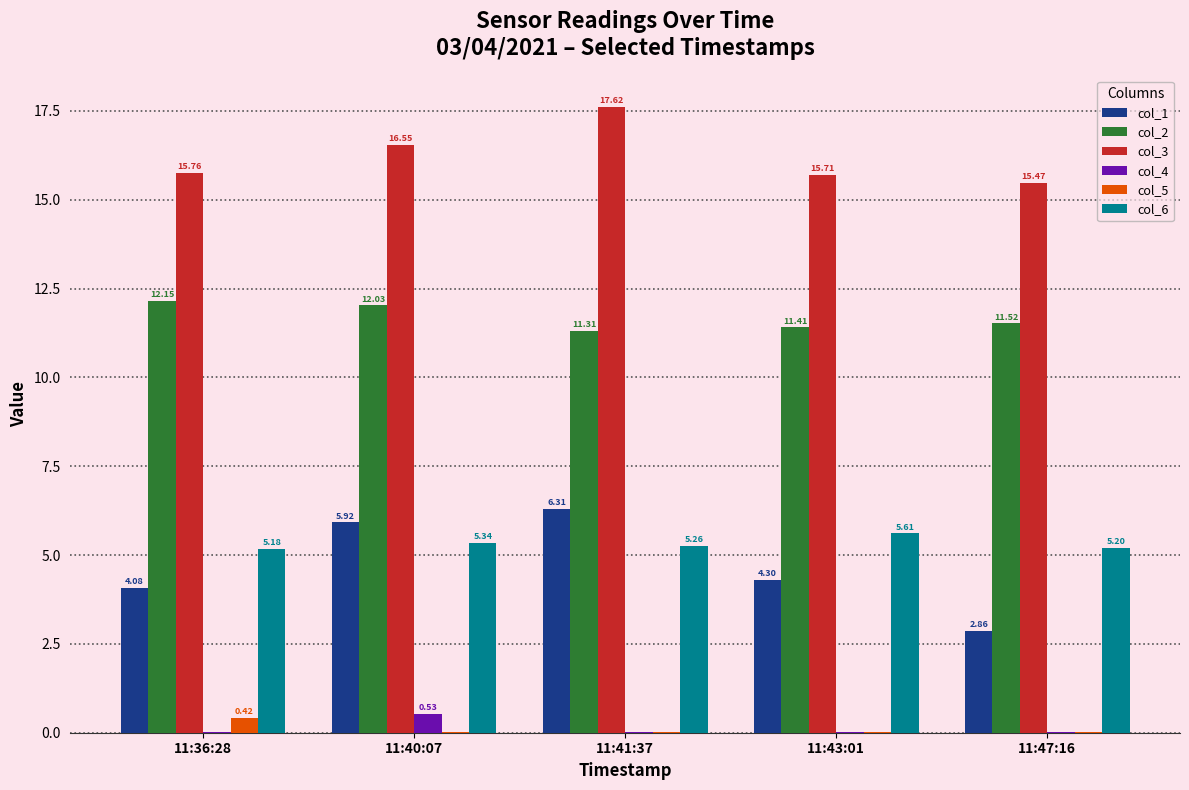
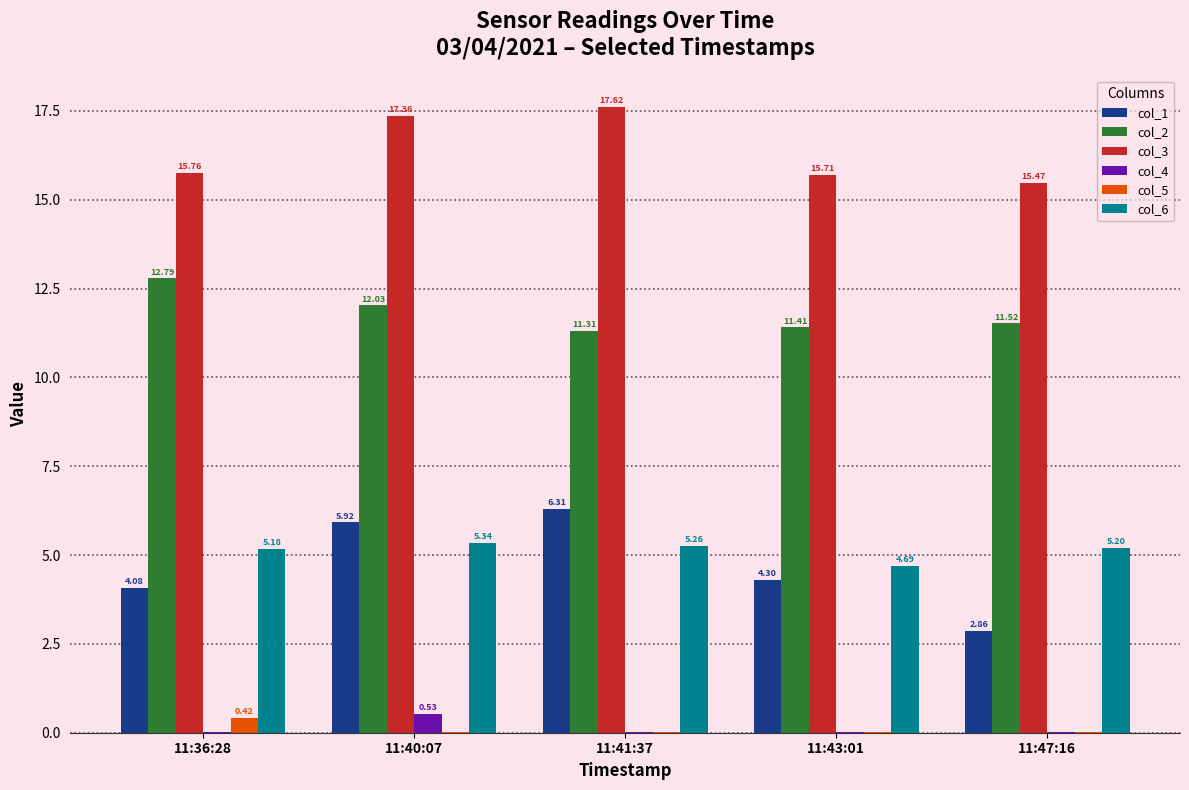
col_2, 11:36:28: 12.15 -> 12.79
col_3, 11:40:07: 16.55 -> 17.36
col_6, 11:43:01: 5.61 -> 4.69
